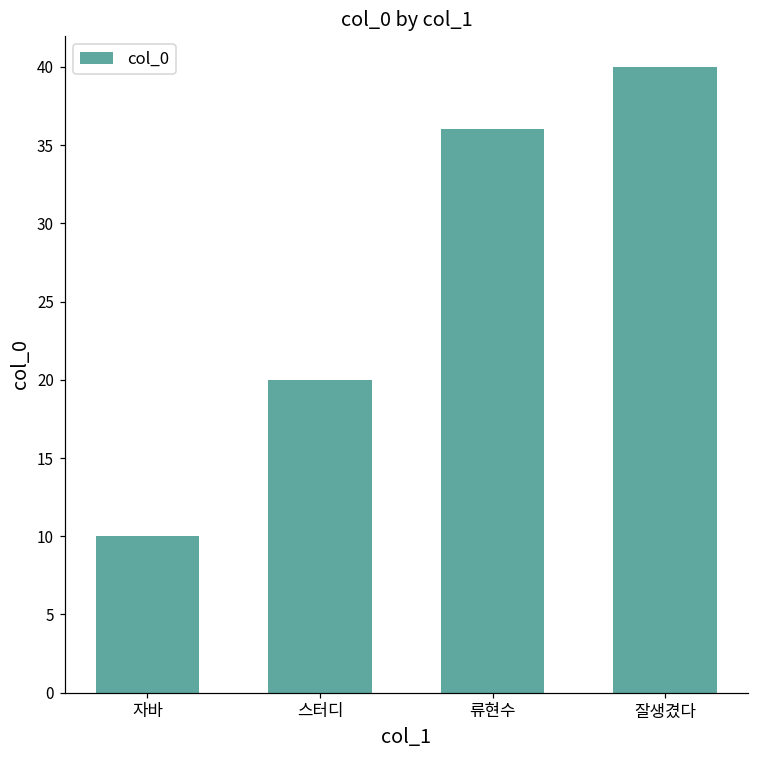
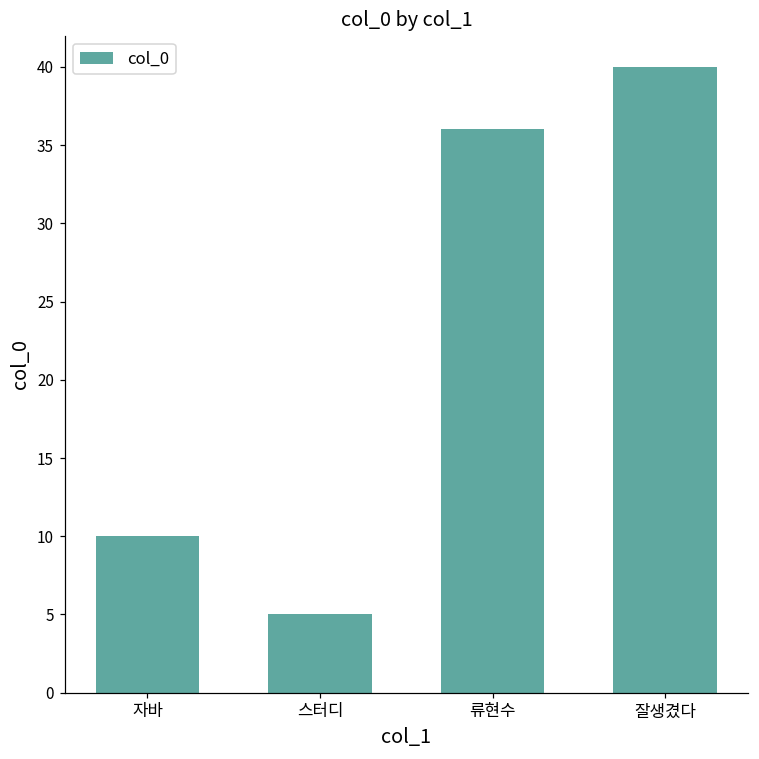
스터디: 20 -> 5
